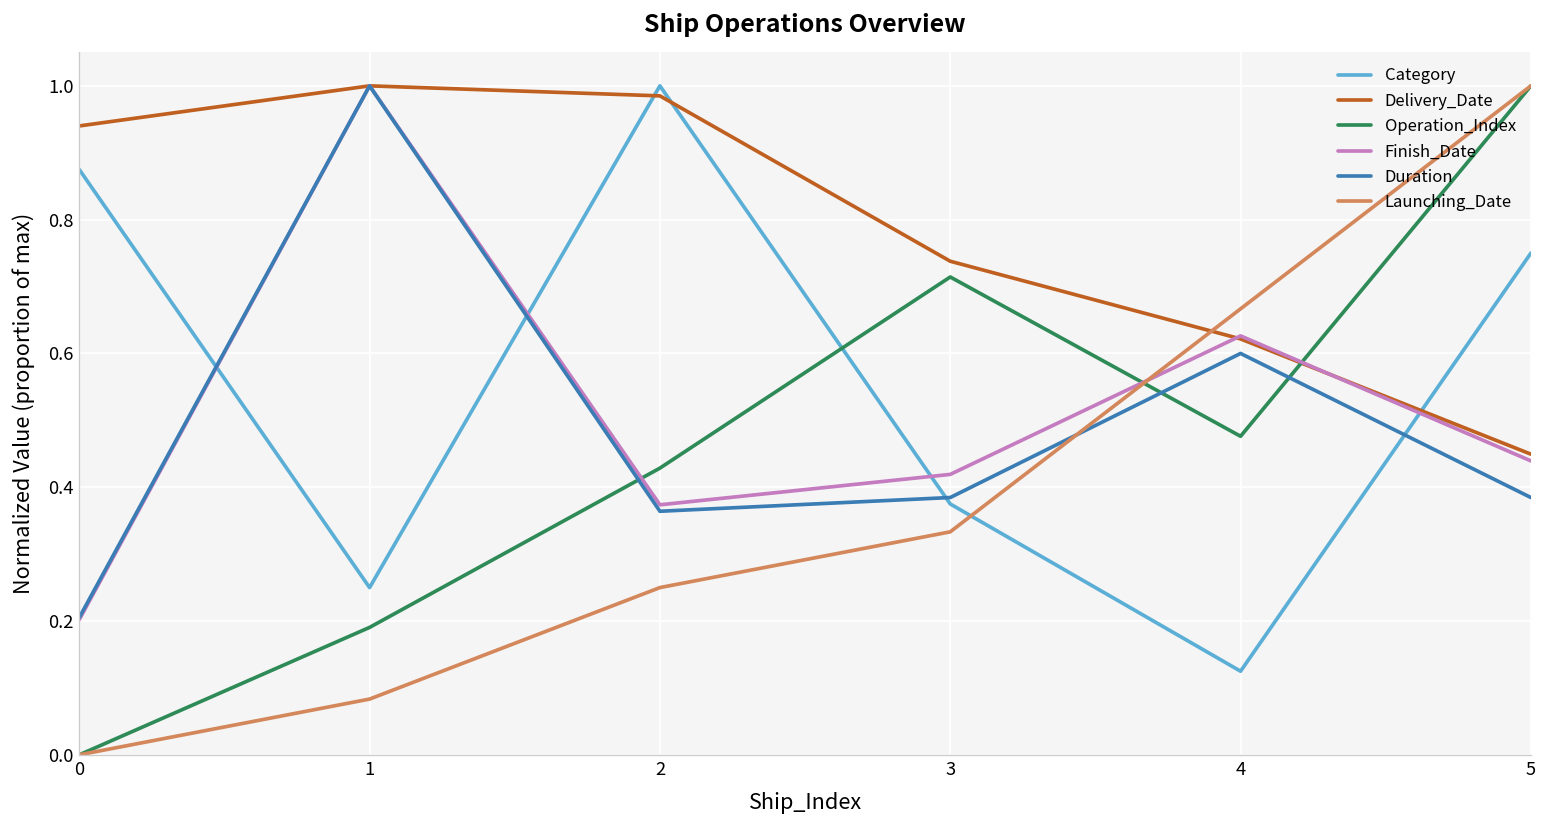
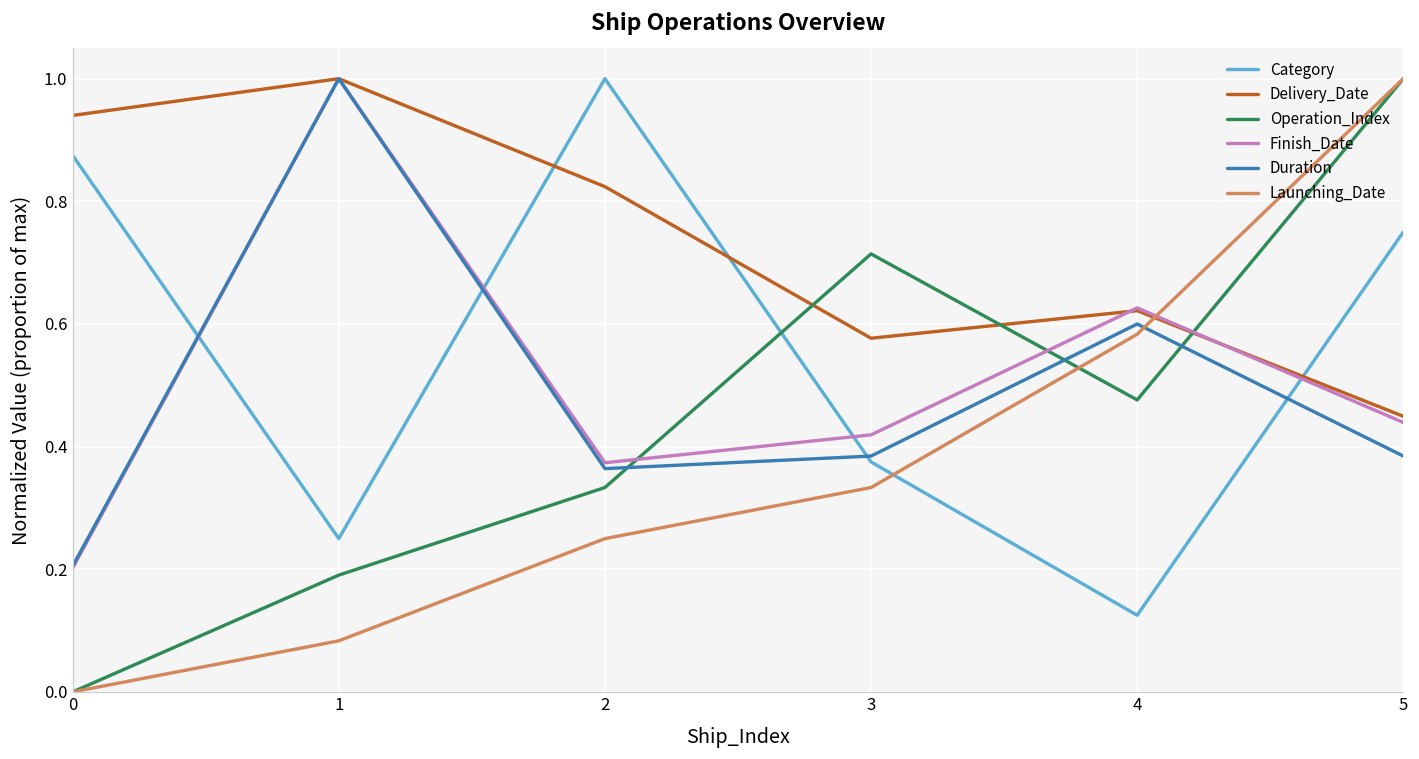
Delivery_Date, 2: 0.99 -> 0.82
Operation_Index, 2: 0.43 -> 0.33
Delivery_Date, 3: 0.74 -> 0.58
Launching_Date, 4: 0.67 -> 0.58
